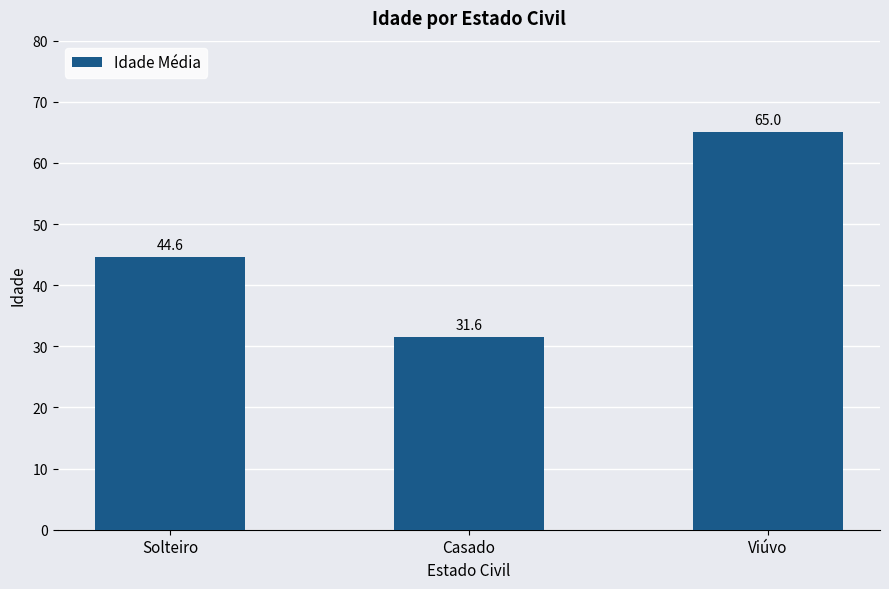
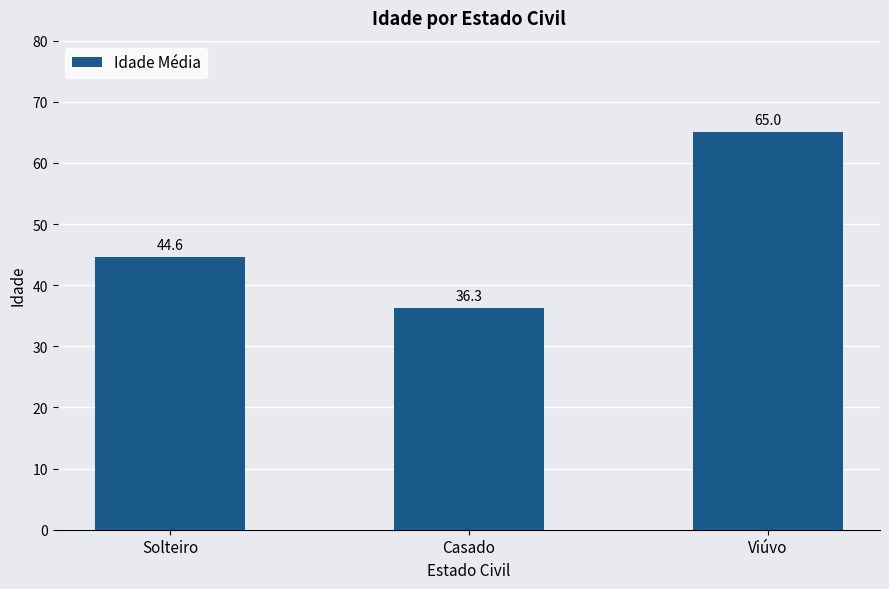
Casado: 31.6 -> 36.3
